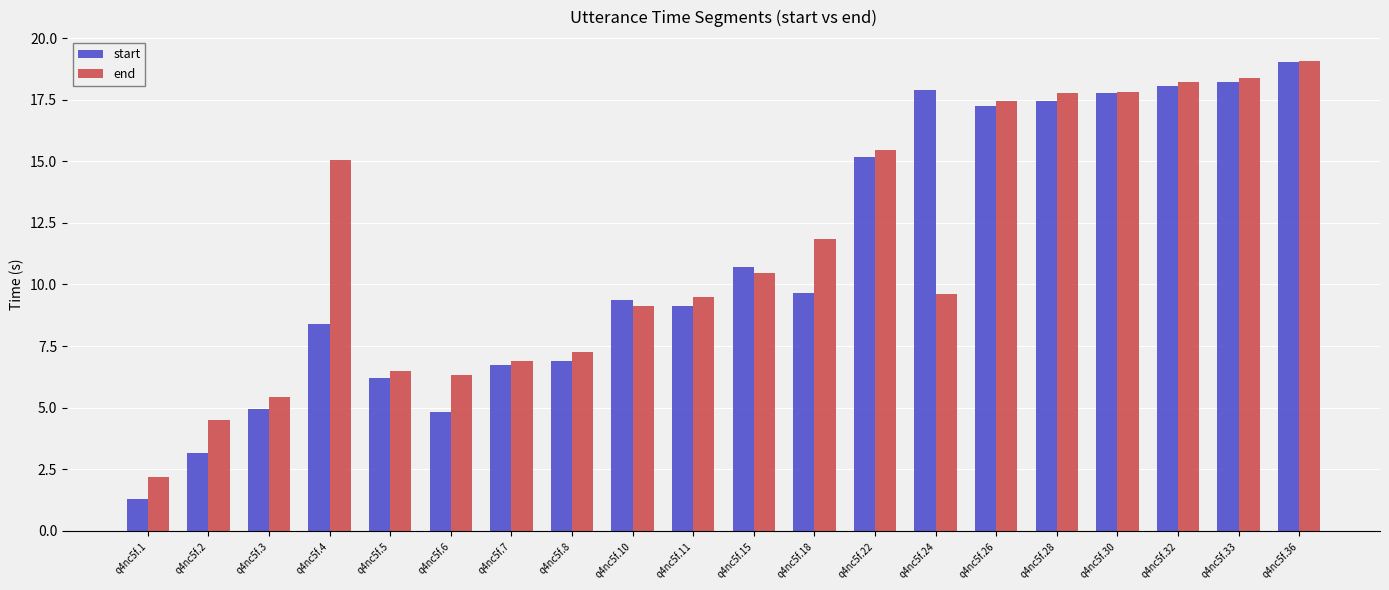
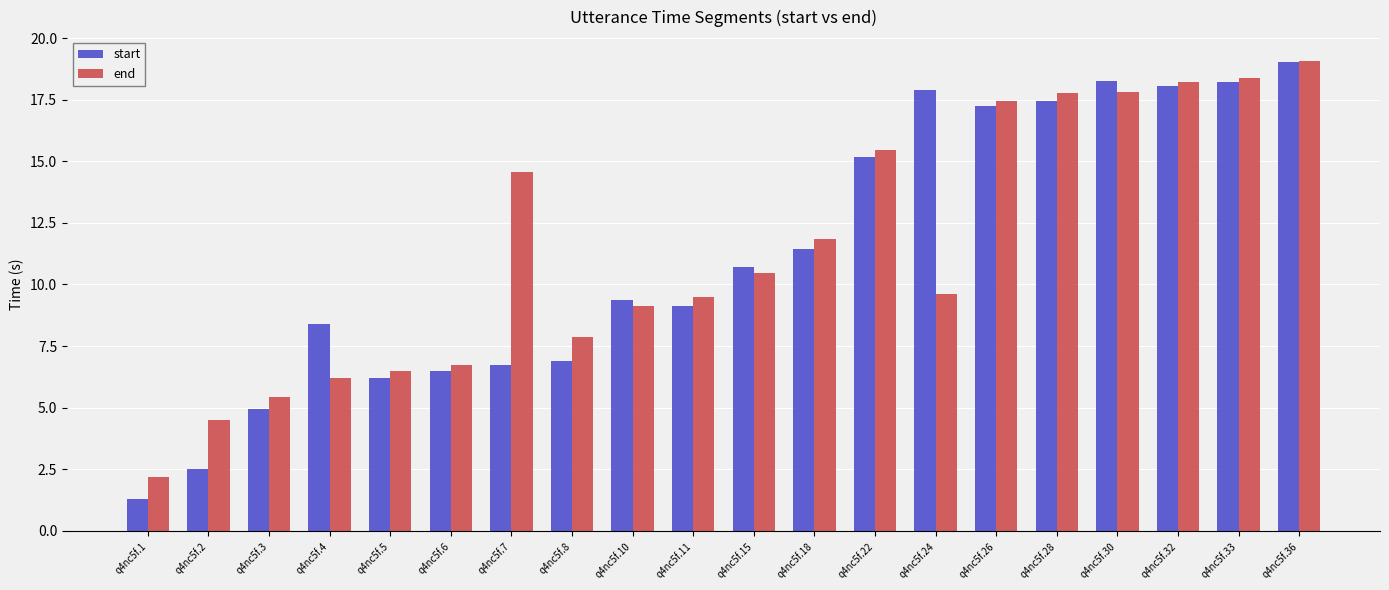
start, q4nc5f.2: 3.2 -> 2.5
end, q4nc5f.4: 15.0 -> 6.2
start, q4nc5f.6: 4.8 -> 6.5
end, q4nc5f.6: 6.3 -> 6.7
end, q4nc5f.7: 6.9 -> 14.6
end, q4nc5f.8: 7.3 -> 7.9
start, q4nc5f.18: 9.7 -> 11.4
start, q4nc5f.30: 17.8 -> 18.3
